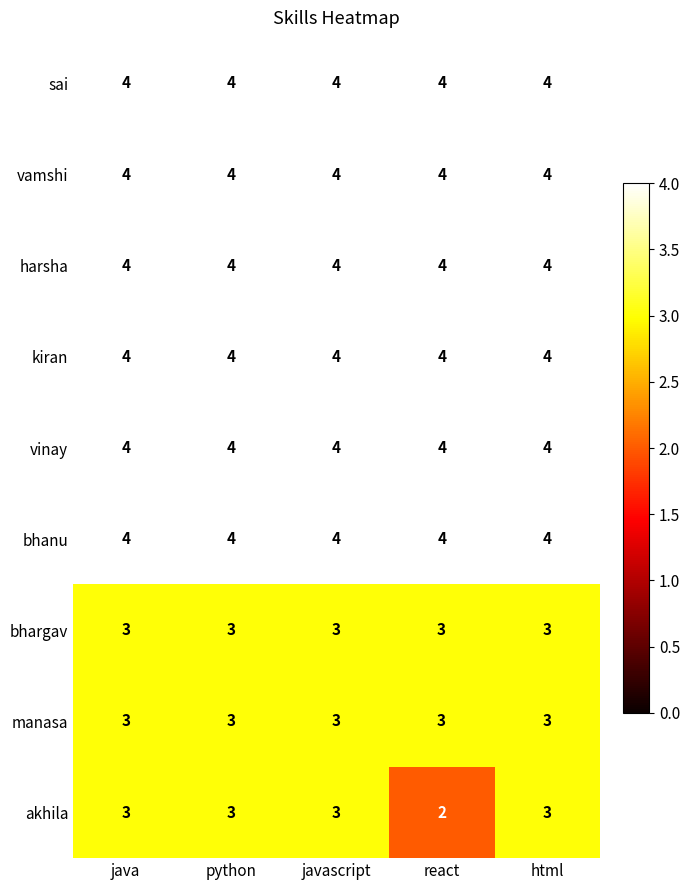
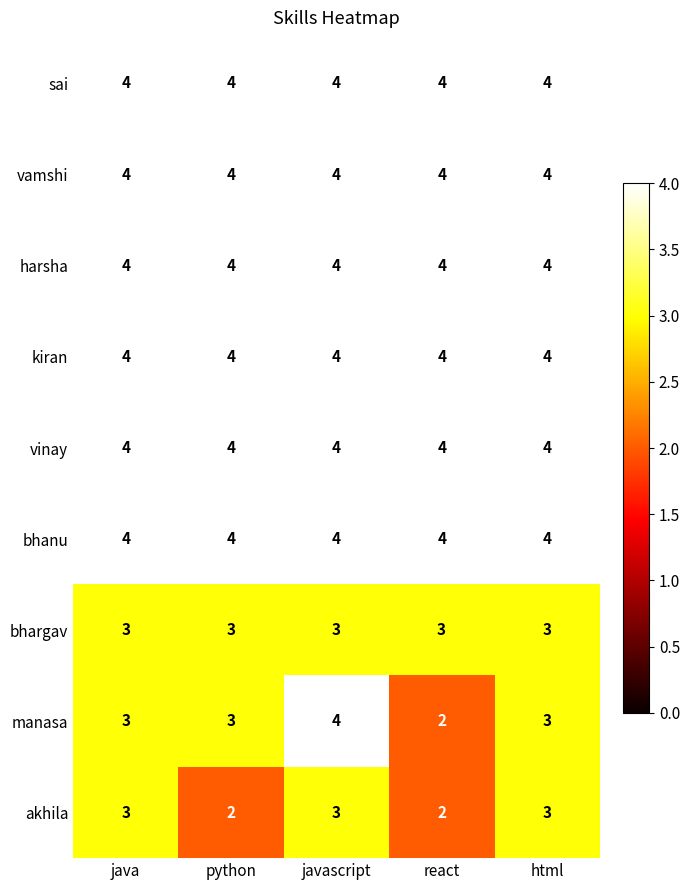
manasa, javascript: 3 -> 4
manasa, react: 3 -> 2
akhila, python: 3 -> 2
